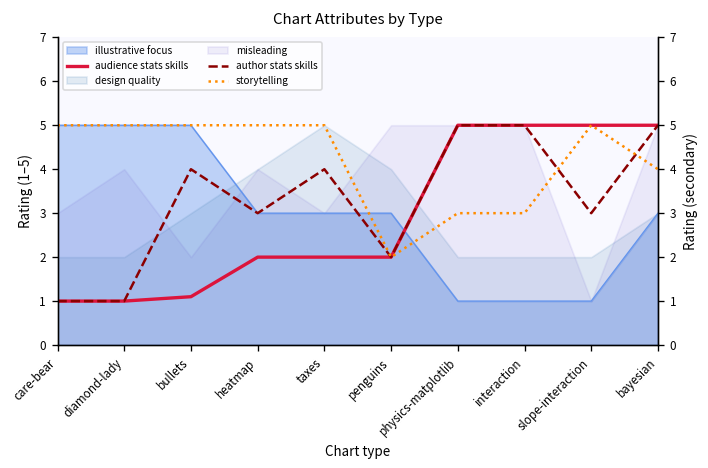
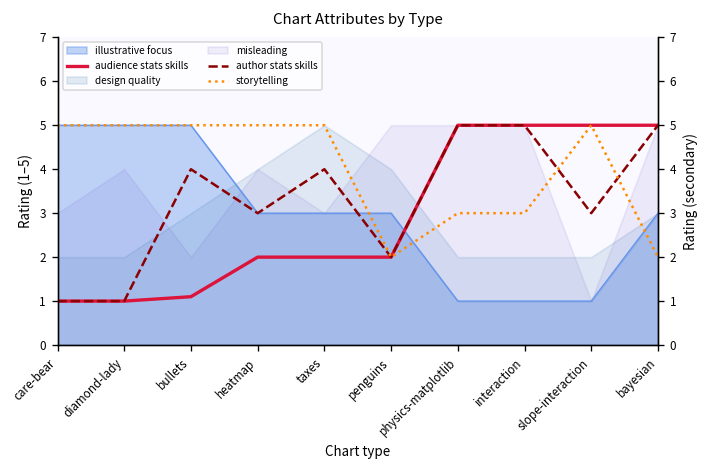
storytelling, bayesian: 4 -> 2
